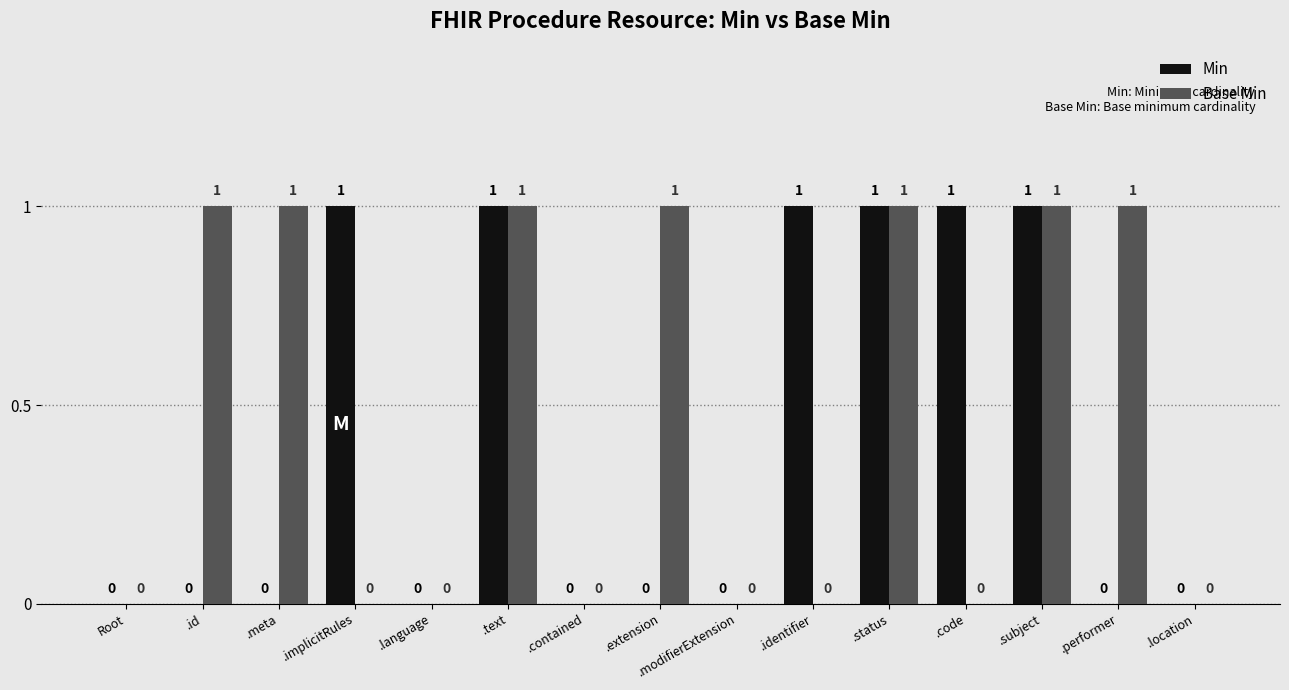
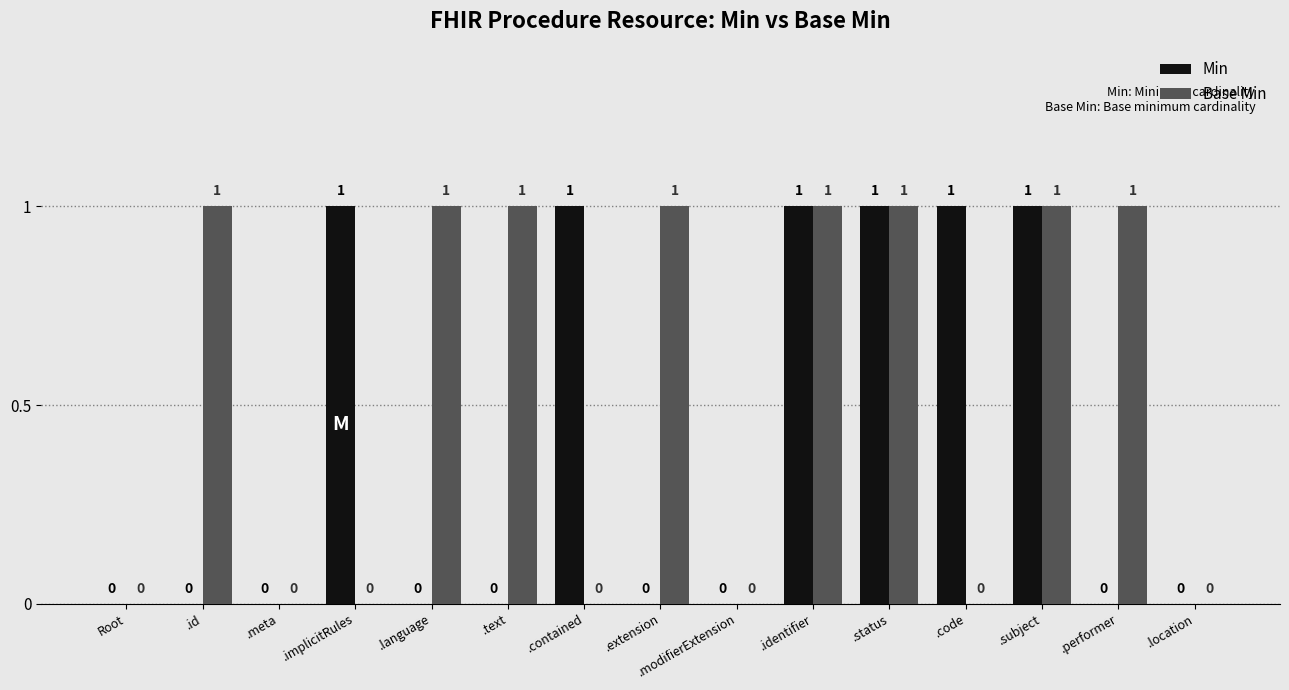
Base Min, .meta: 1 -> 0
Base Min, .language: 0 -> 1
Min, .text: 1 -> 0
Min, .contained: 0 -> 1
Base Min, .identifier: 0 -> 1
